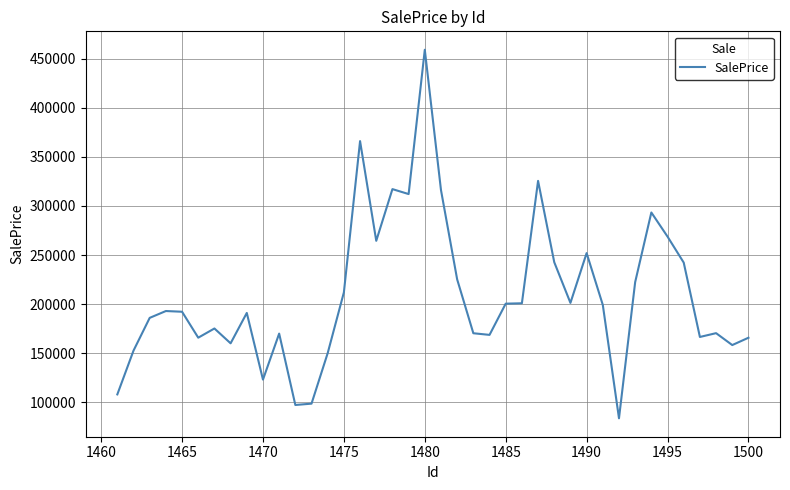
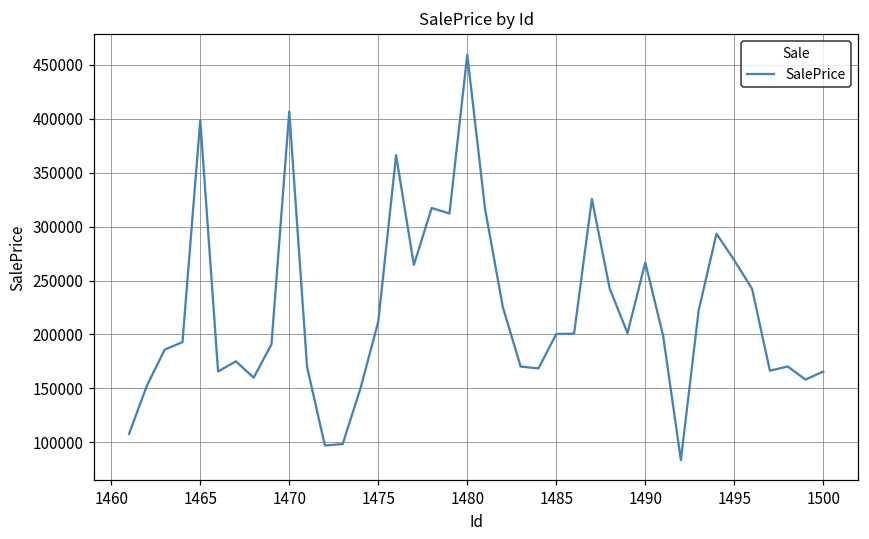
1465: 190000 -> 400000
1470: 120000 -> 410000
1490: 250000 -> 270000
